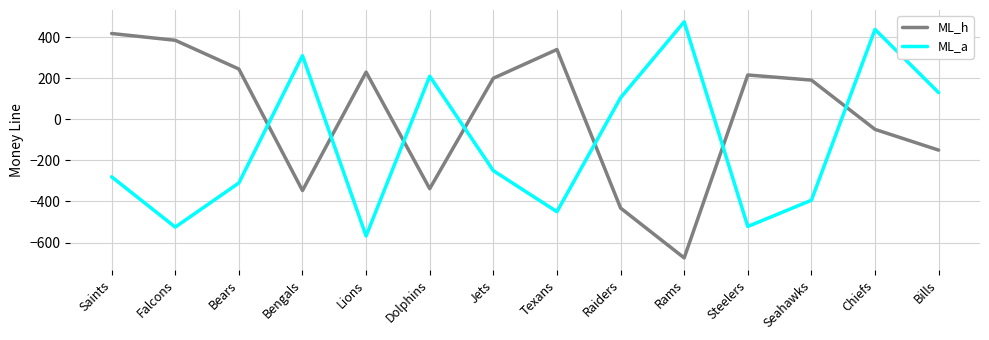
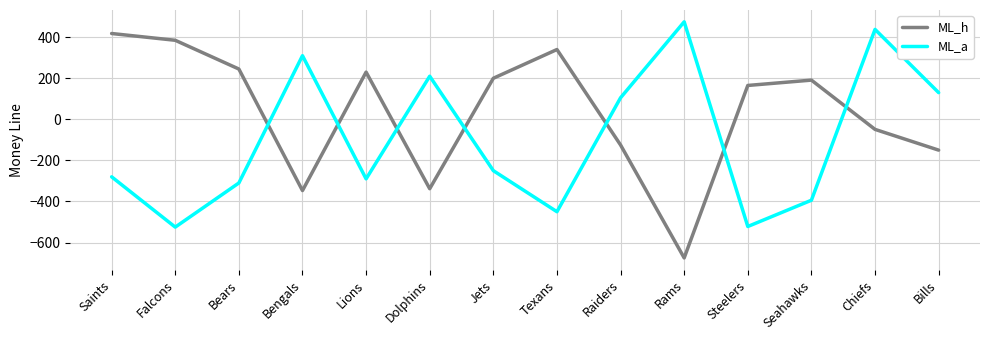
ML_a, Lions: -570 -> -290
ML_h, Raiders: -430 -> -130
ML_h, Steelers: 220 -> 170
